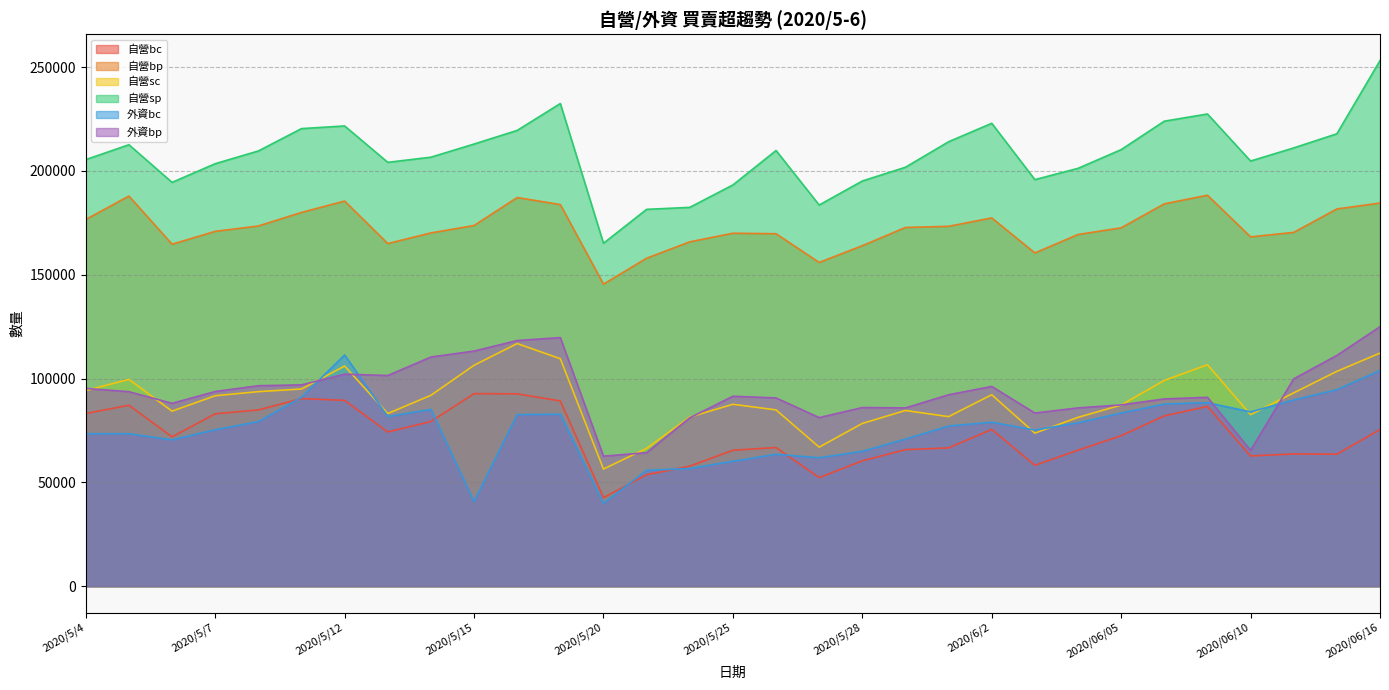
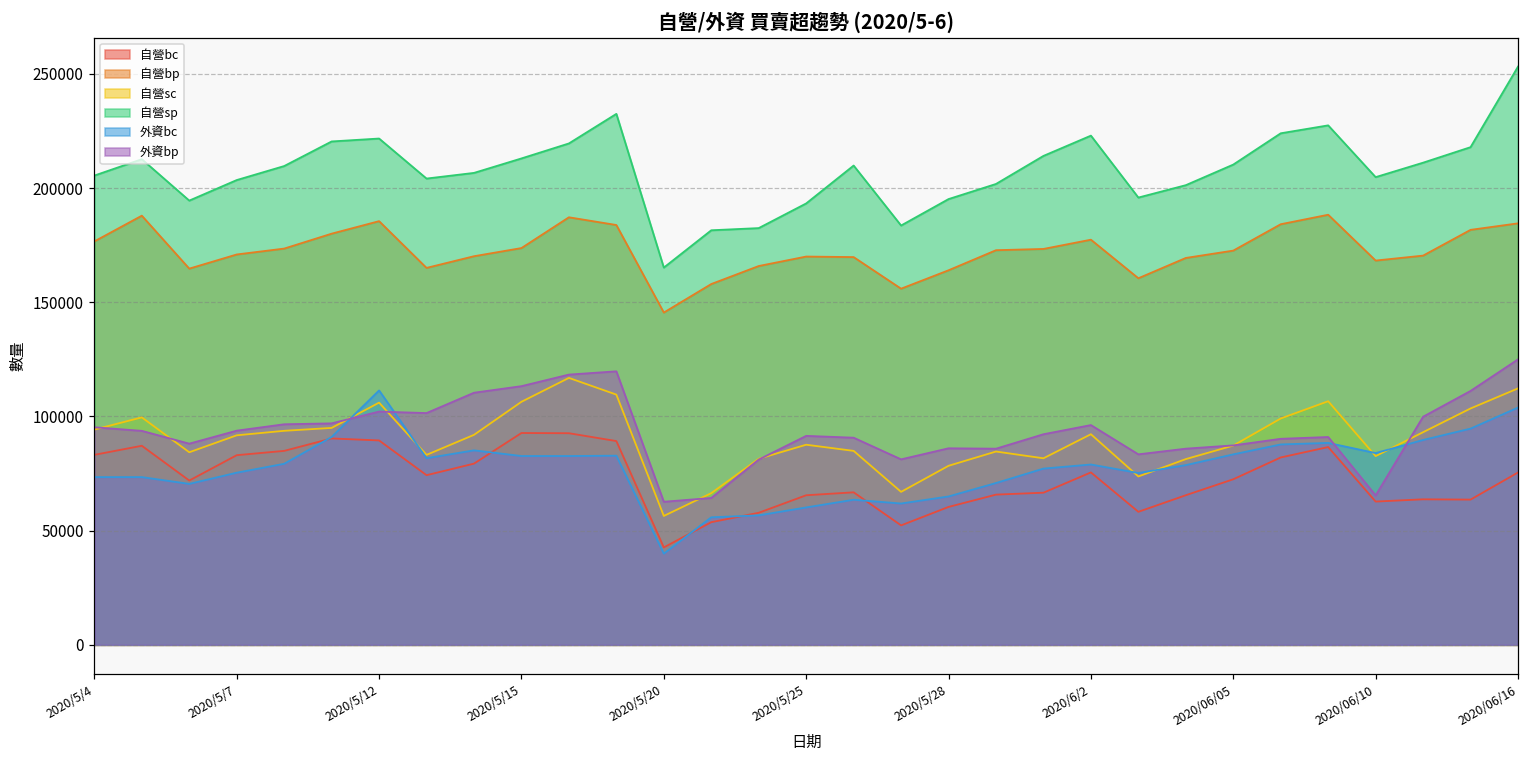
外資bc, 2020/5/15: 41000 -> 83000
